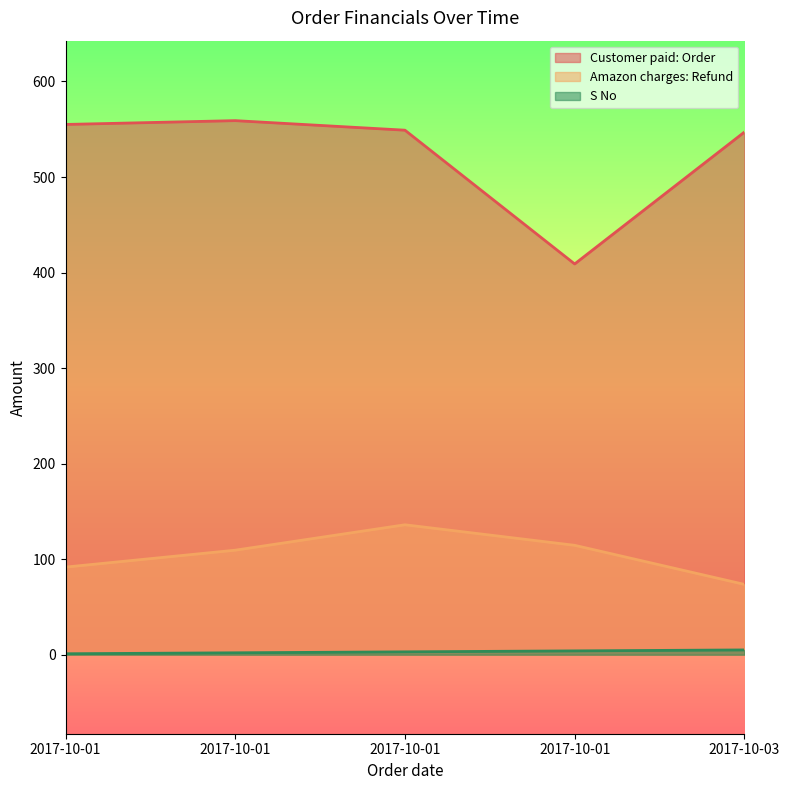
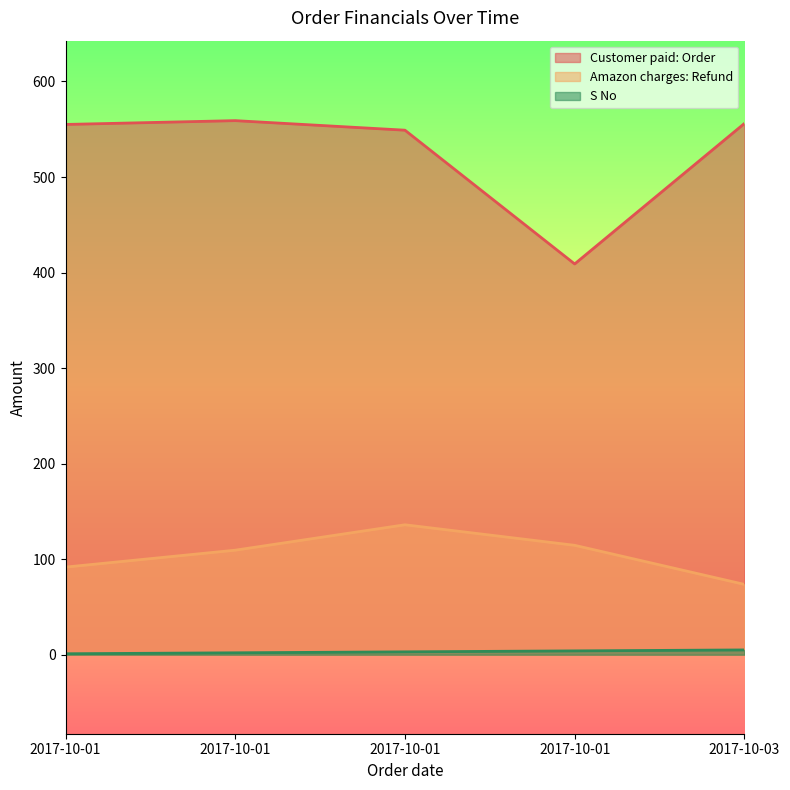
Customer paid: Order, 2017-10-03: 550 -> 560
